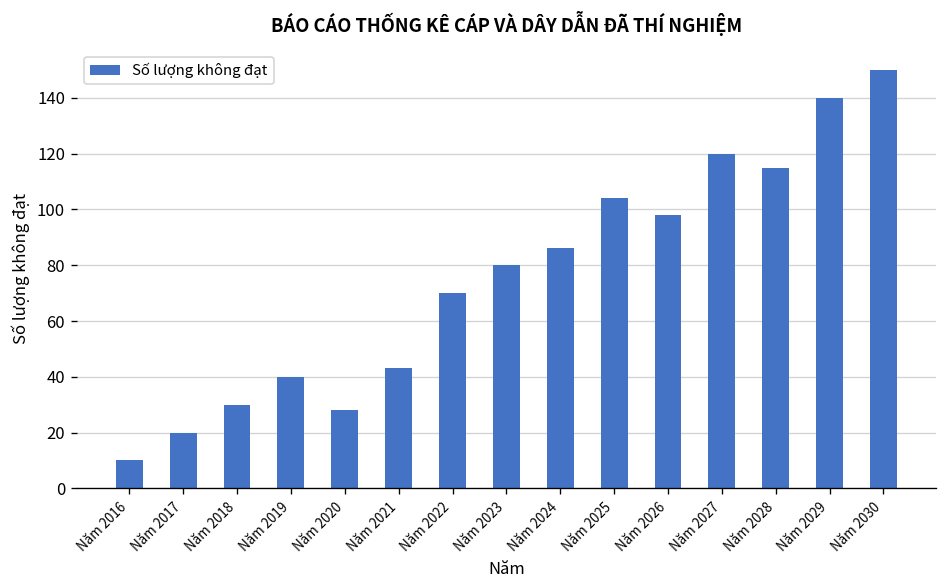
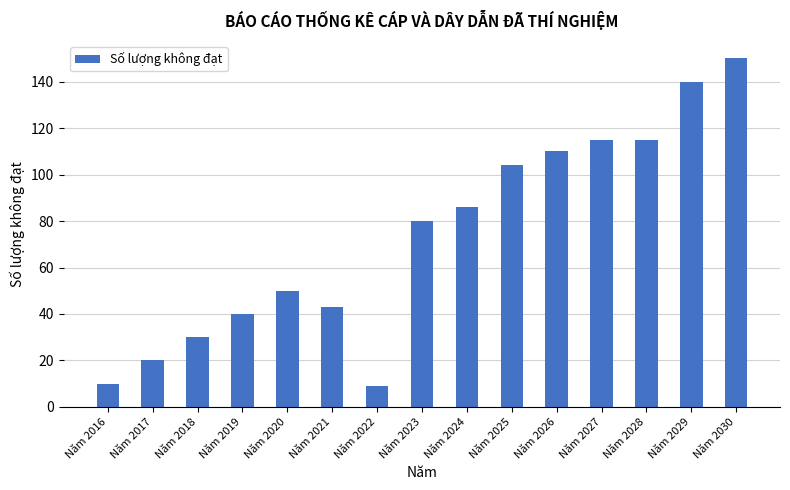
Năm 2020: 28 -> 50
Năm 2022: 70 -> 9
Năm 2026: 98 -> 110
Năm 2027: 120 -> 115
